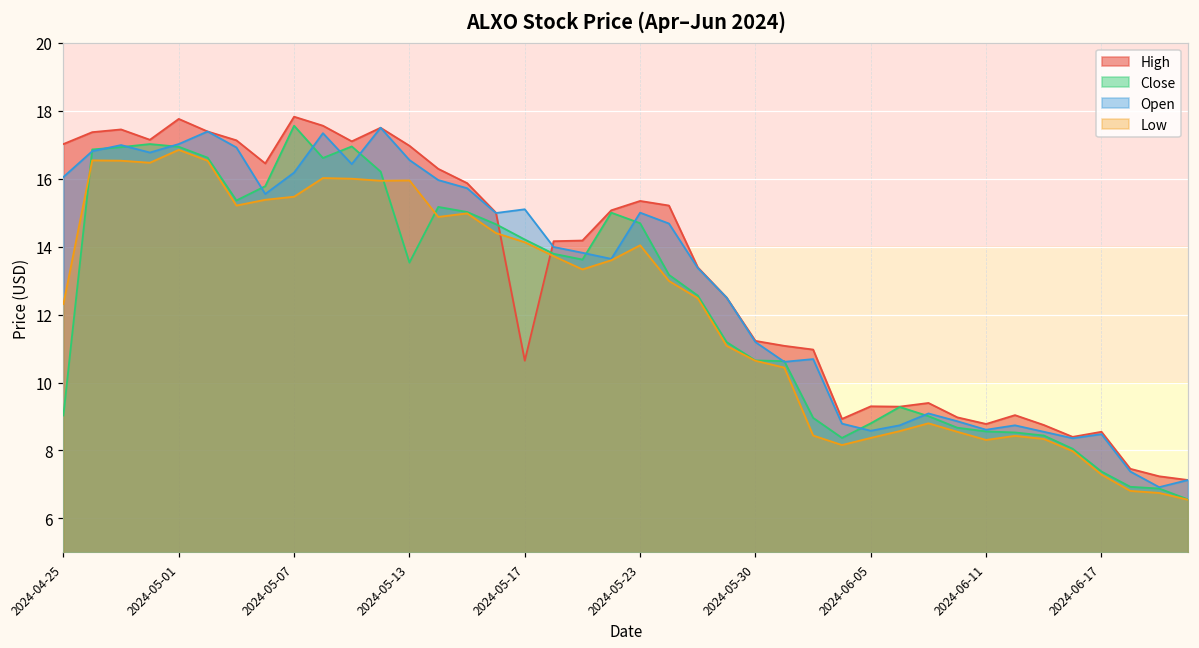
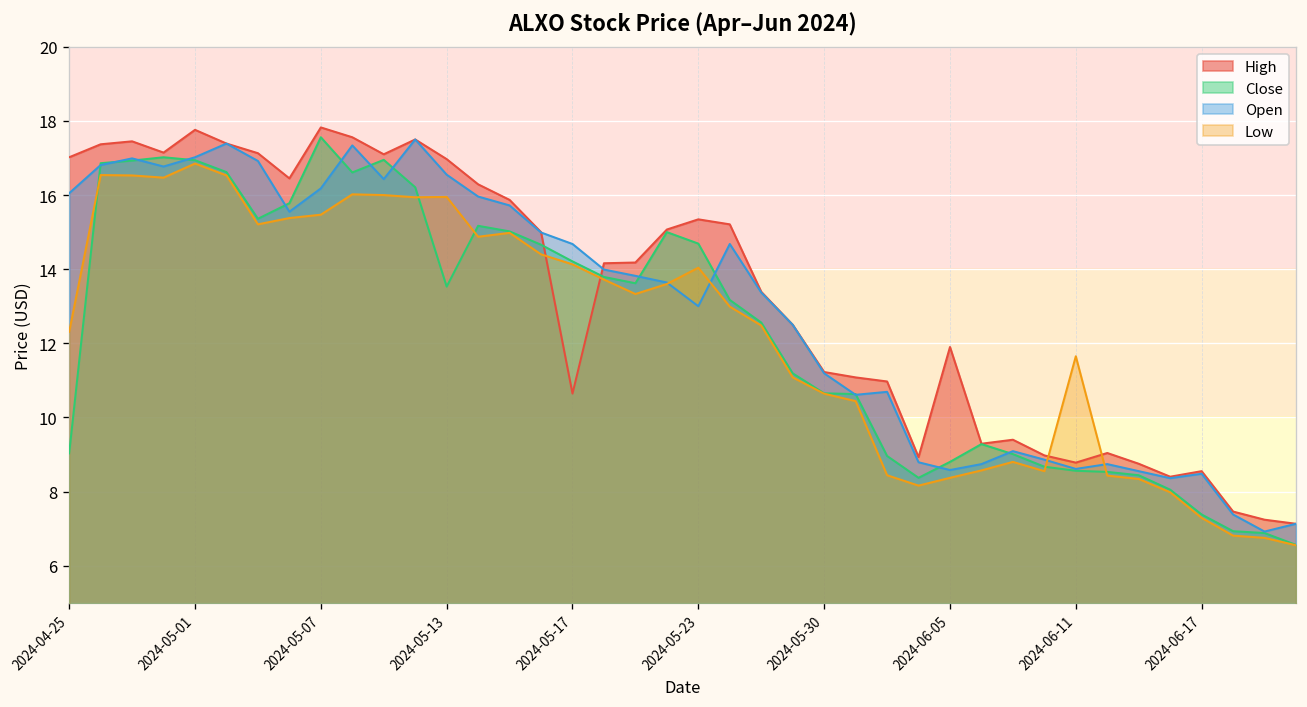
Open, 2024-05-17: 15.1 -> 14.7
Open, 2024-05-23: 15 -> 13
High, 2024-06-05: 9.3 -> 11.9
Low, 2024-06-11: 8.3 -> 11.7
